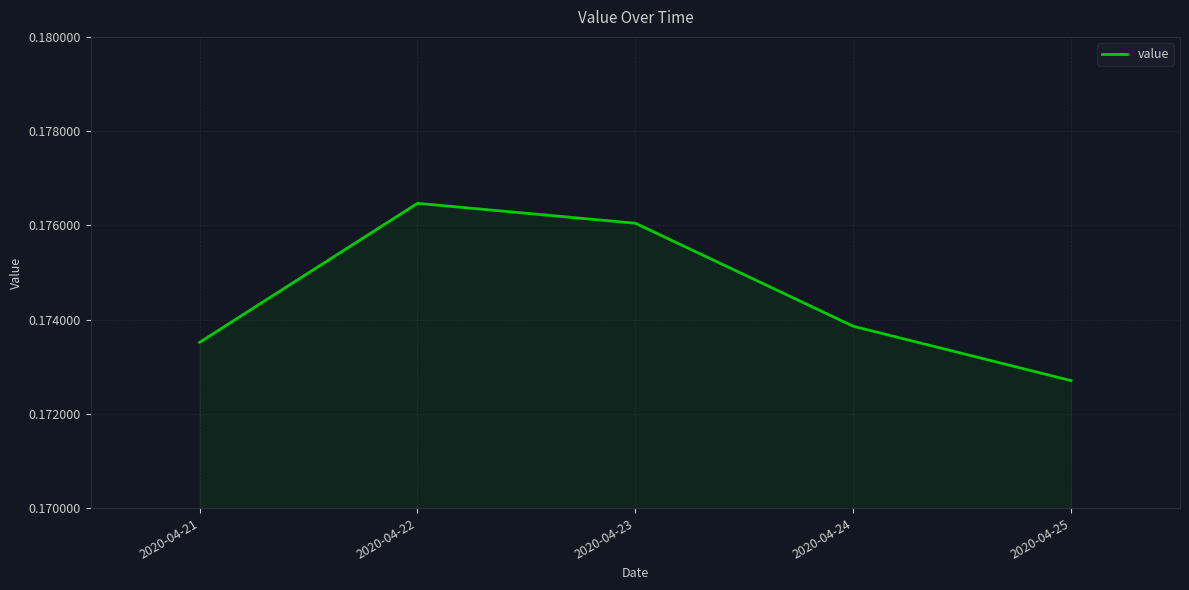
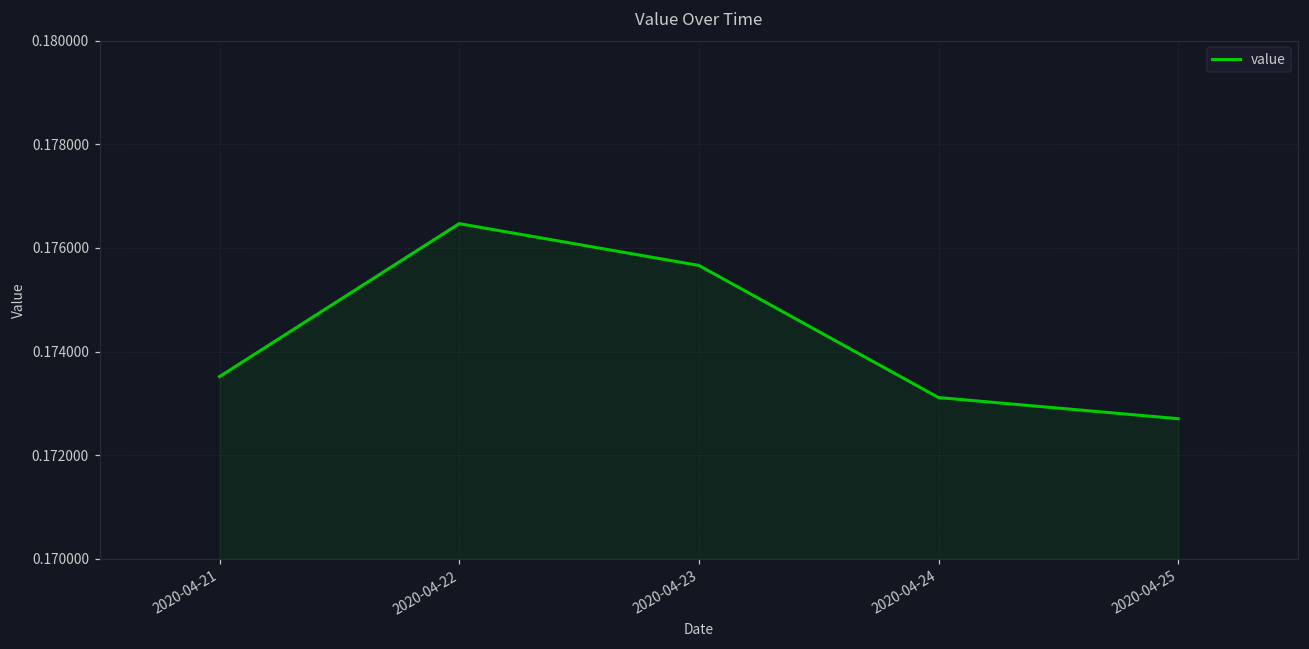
2020-04-23: 0.1760 -> 0.1757
2020-04-24: 0.1739 -> 0.1731
